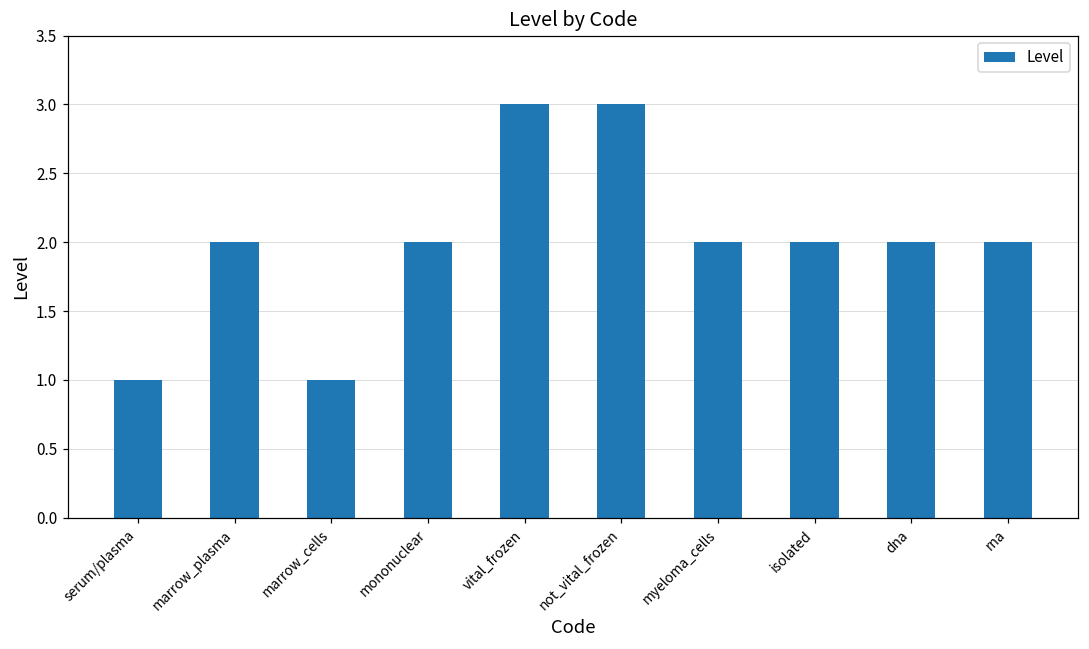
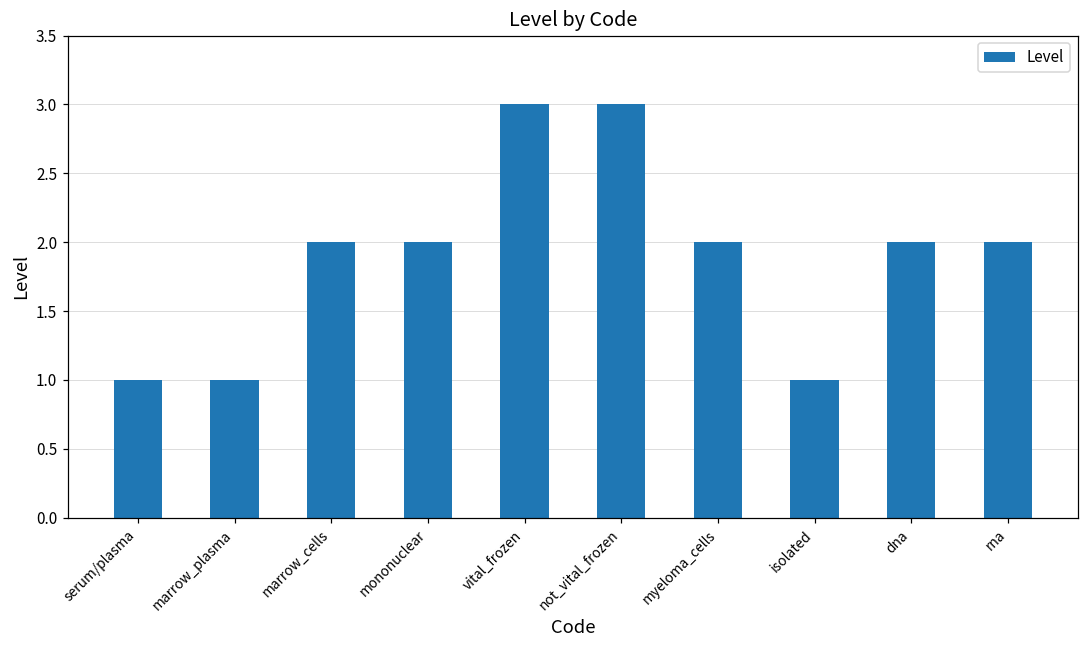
marrow_plasma: 2 -> 1
marrow_cells: 1 -> 2
isolated: 2 -> 1
